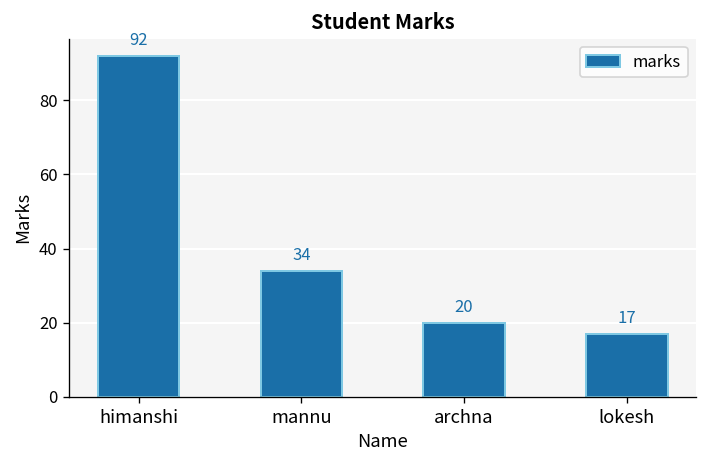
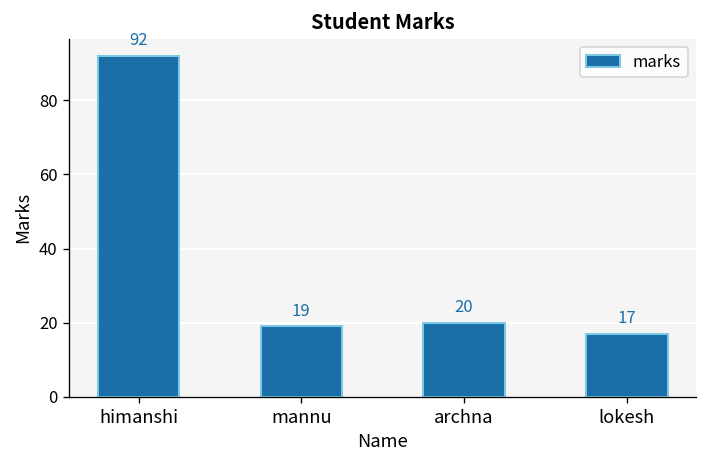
mannu: 34 -> 19
